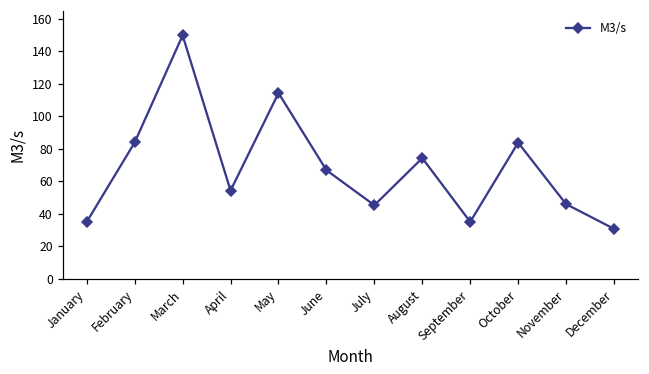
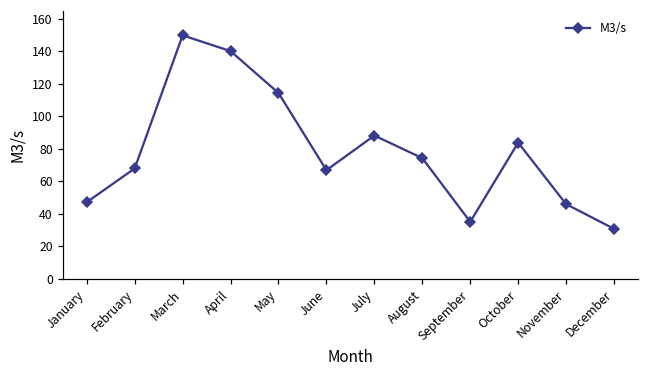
January: 35 -> 47
February: 84 -> 68
April: 54 -> 140
July: 45 -> 88
